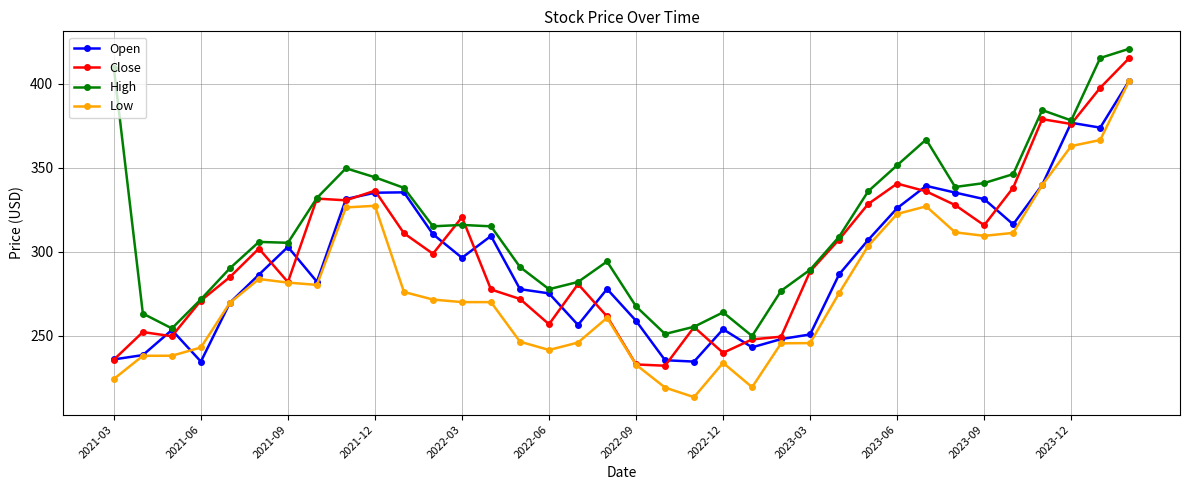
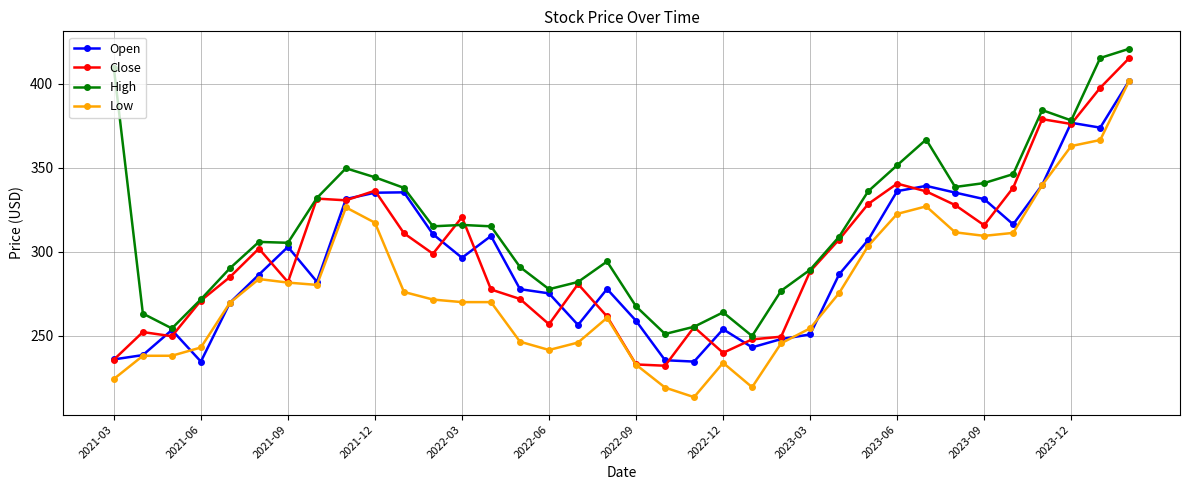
Low, 2021-12: 327 -> 317
Low, 2023-03: 246 -> 254
Open, 2023-06: 326 -> 336
